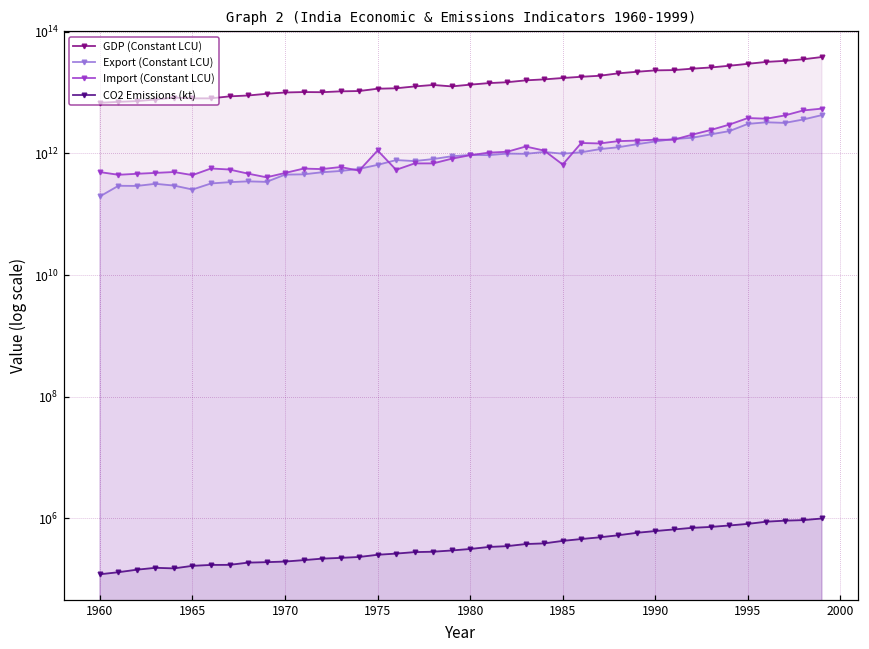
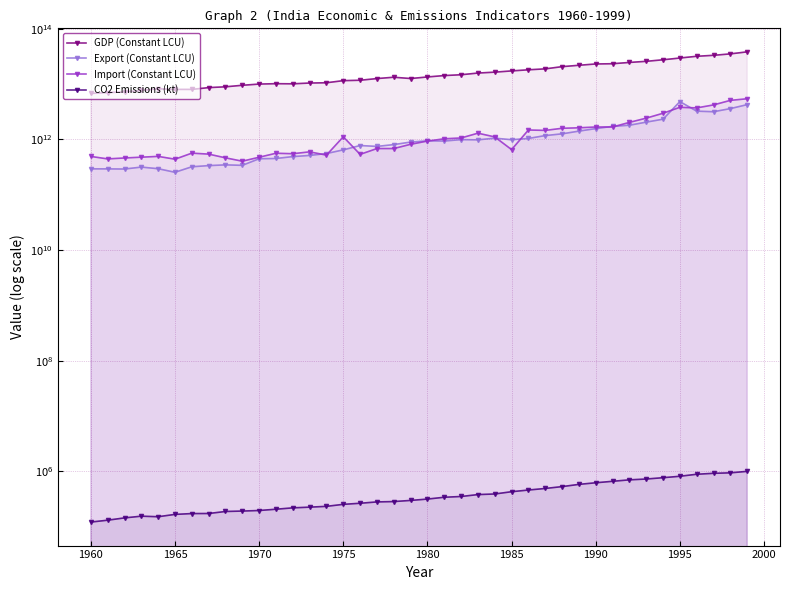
Export (Constant LCU), 1960: 200000000000 -> 300000000000
Export (Constant LCU), 1995: 3000000000000 -> 5000000000000
